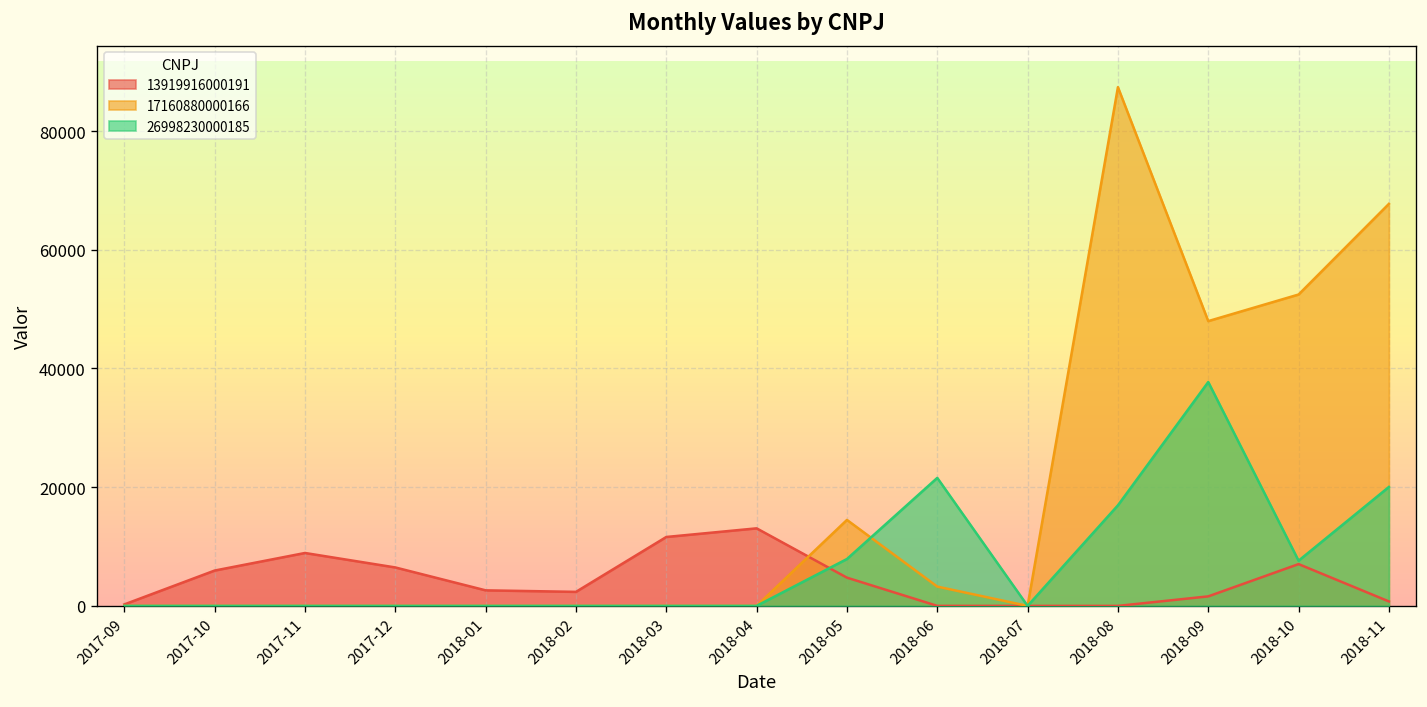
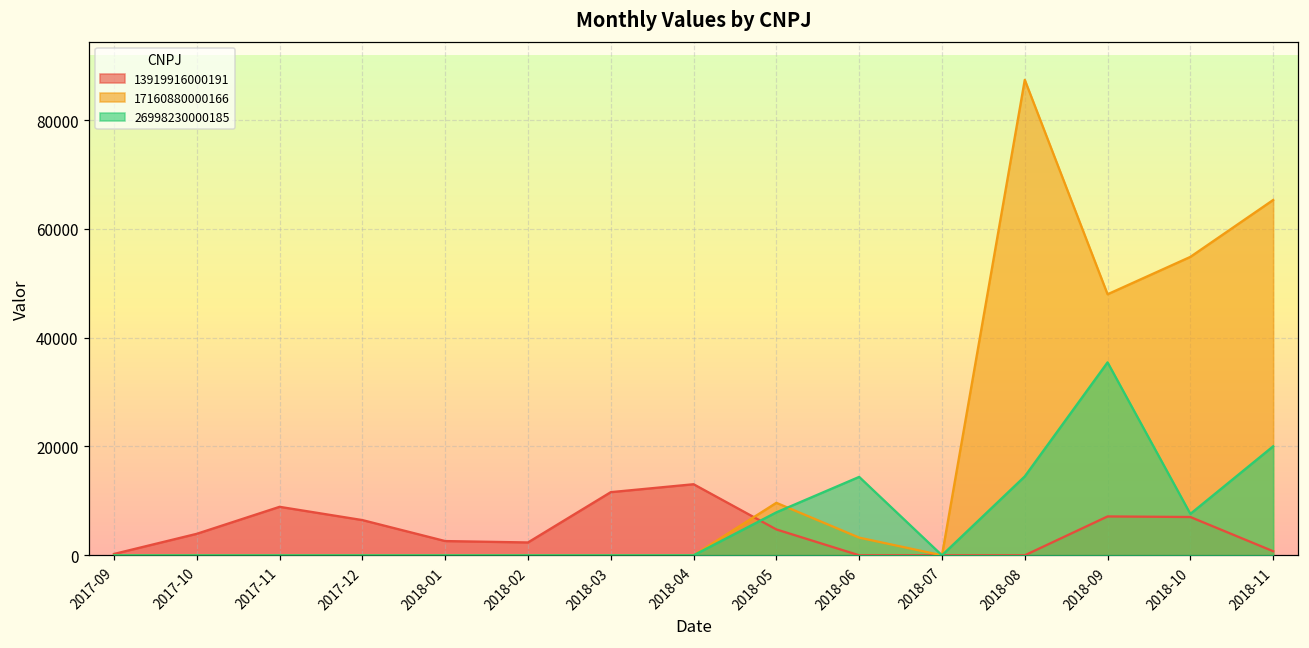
13919916000191, 2017-10: 6000 -> 4000
17160880000166, 2018-05: 14000 -> 10000
26998230000185, 2018-06: 22000 -> 14000
26998230000185, 2018-08: 17000 -> 15000
13919916000191, 2018-09: 2000 -> 7000
26998230000185, 2018-09: 38000 -> 35000
17160880000166, 2018-10: 52000 -> 55000
17160880000166, 2018-11: 68000 -> 65000
